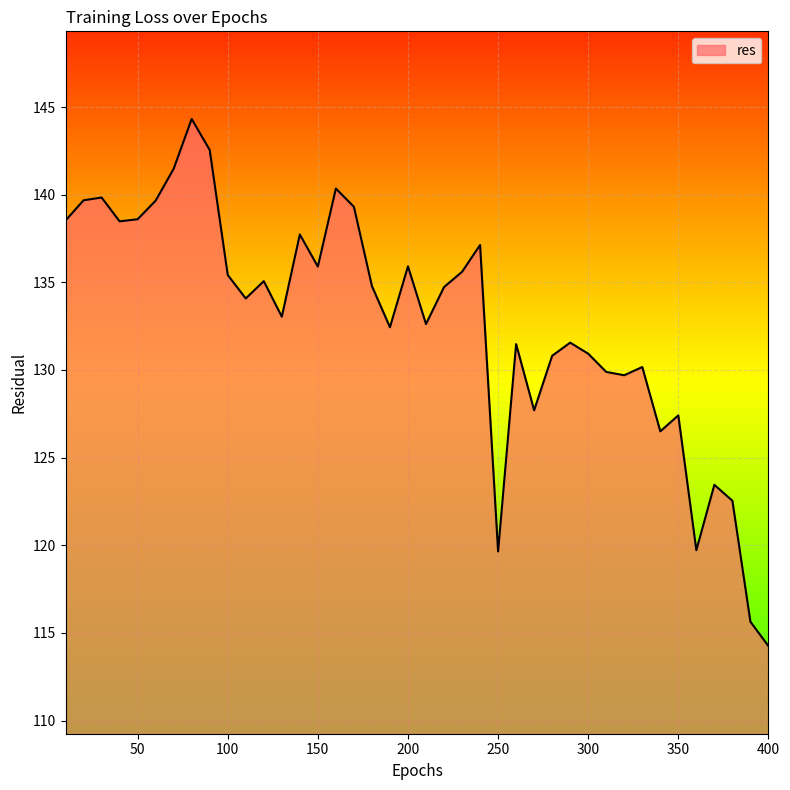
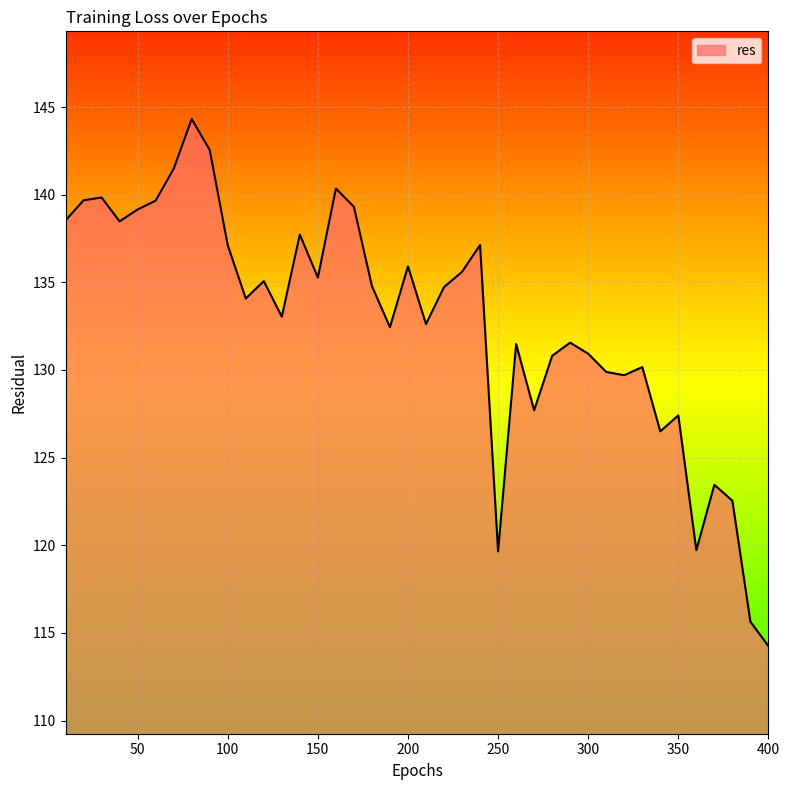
50: 138.6 -> 139.2
100: 135.4 -> 137.1
150: 135.9 -> 135.3
